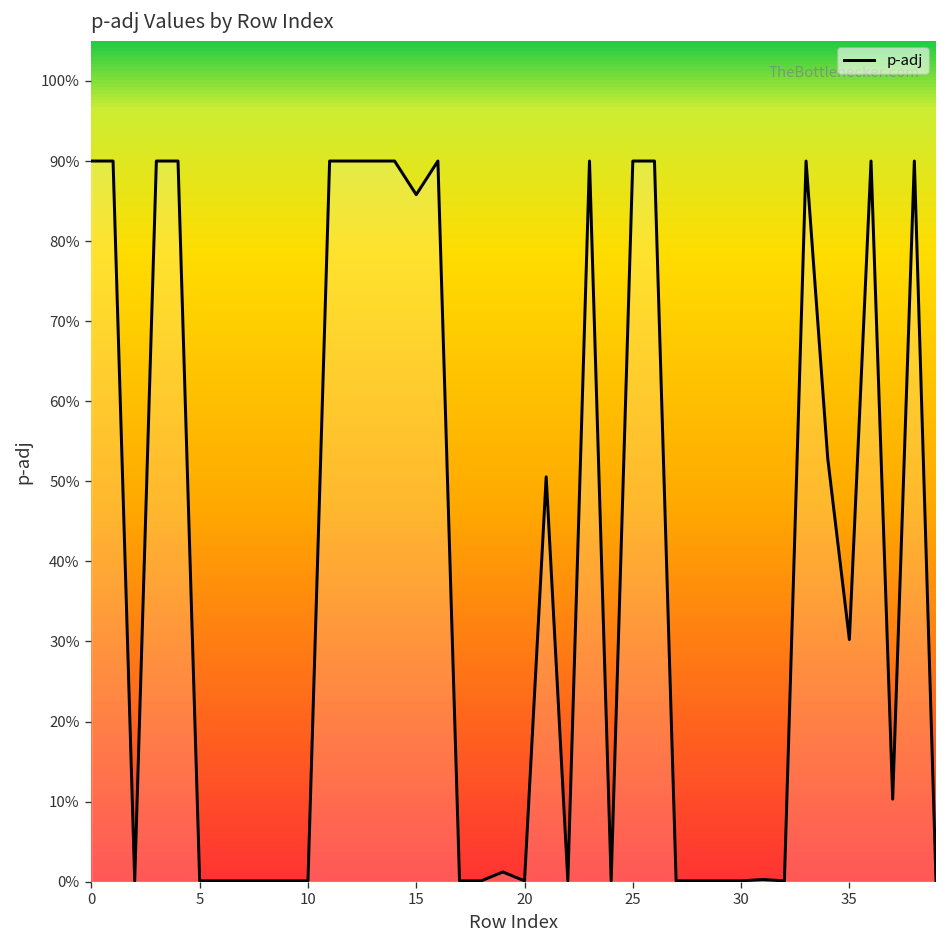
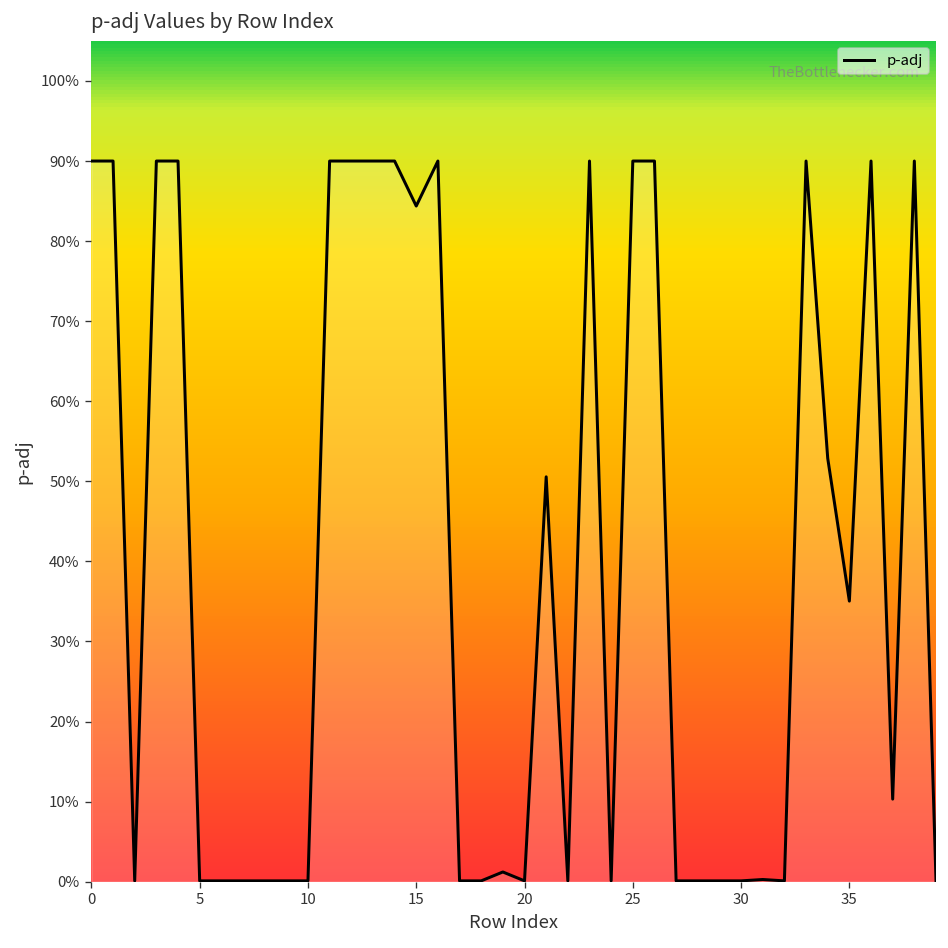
15: 86% -> 84%
35: 30% -> 35%
